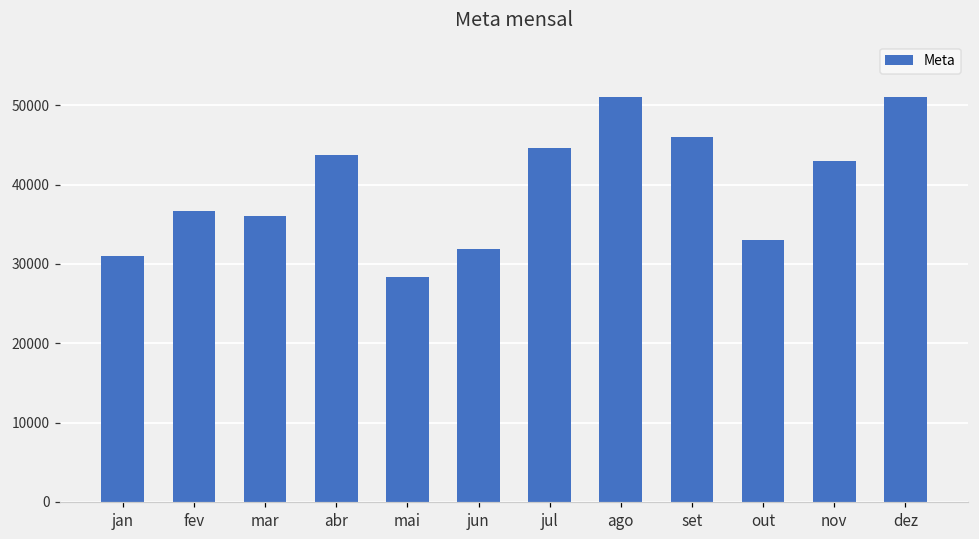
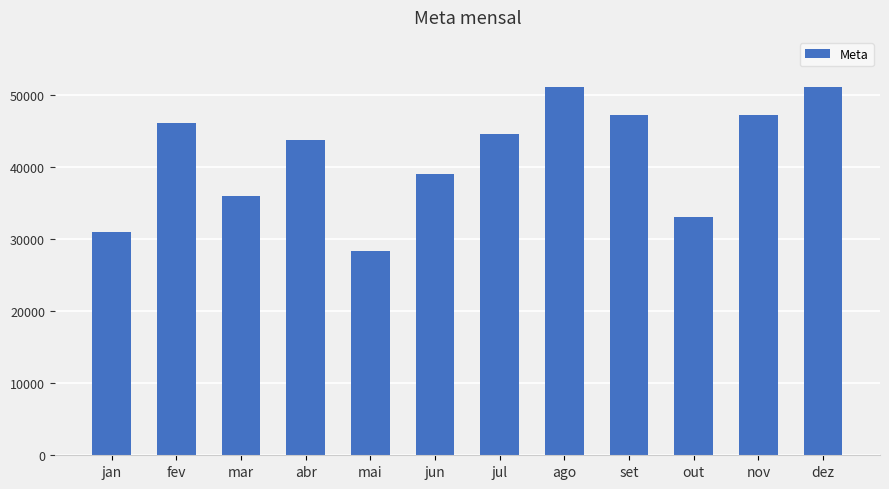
fev: 37000 -> 46000
jun: 32000 -> 39000
set: 46000 -> 47000
nov: 43000 -> 47000
